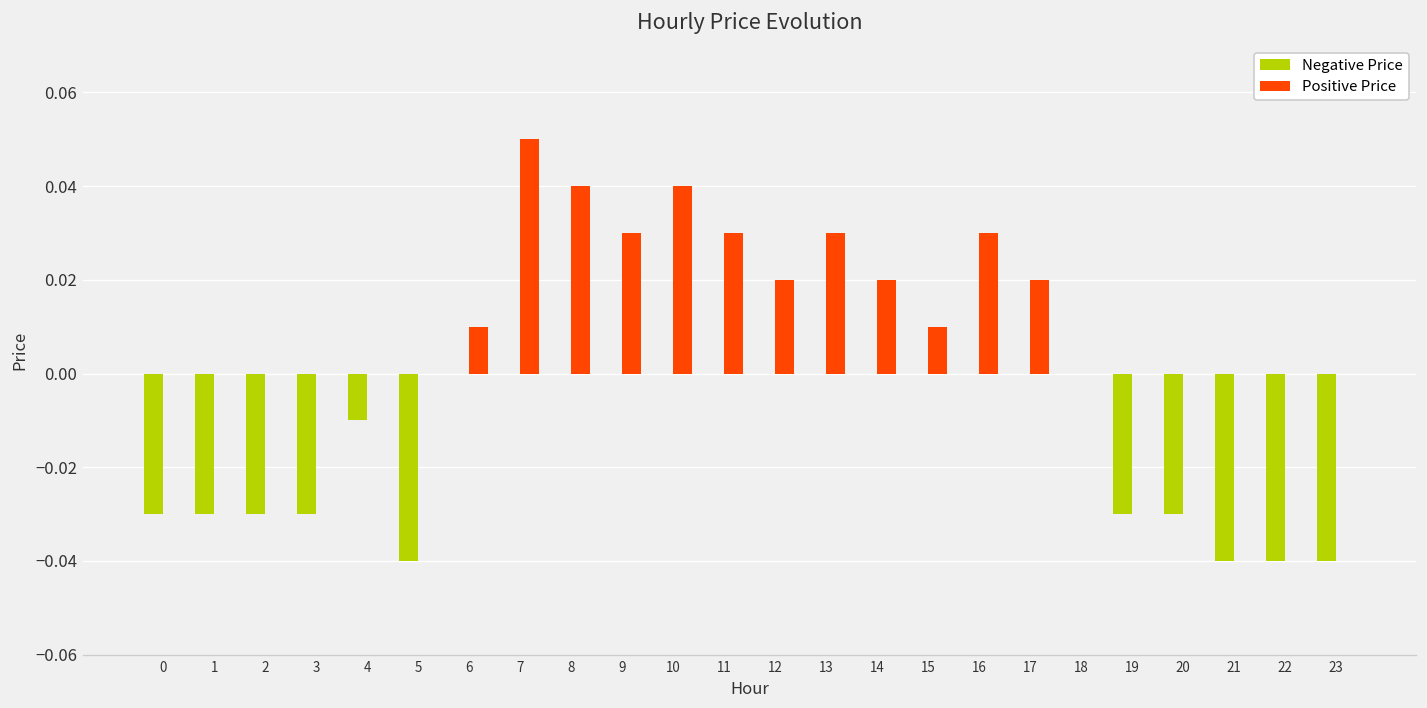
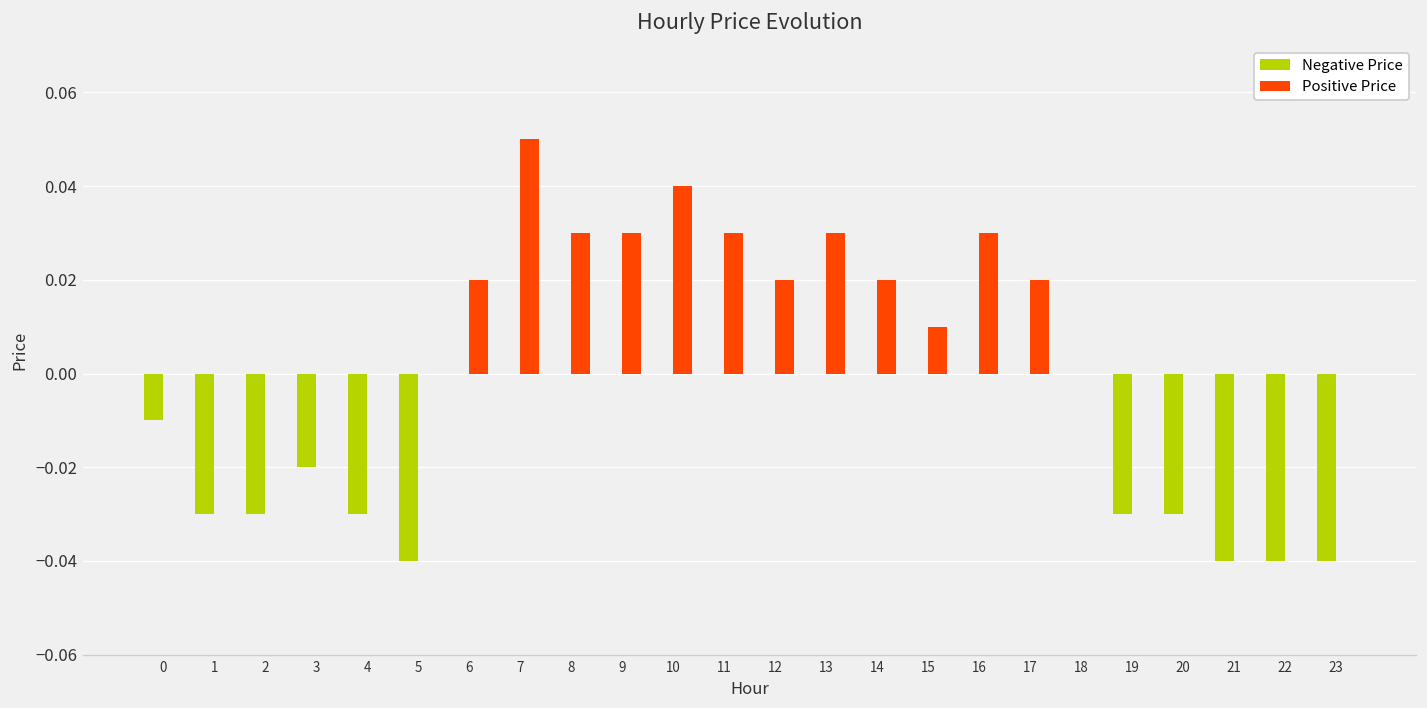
Negative Price, 0: -0.03 -> -0.01
Negative Price, 3: -0.03 -> -0.02
Negative Price, 4: -0.01 -> -0.03
Positive Price, 6: 0.01 -> 0.02
Positive Price, 8: 0.04 -> 0.03
